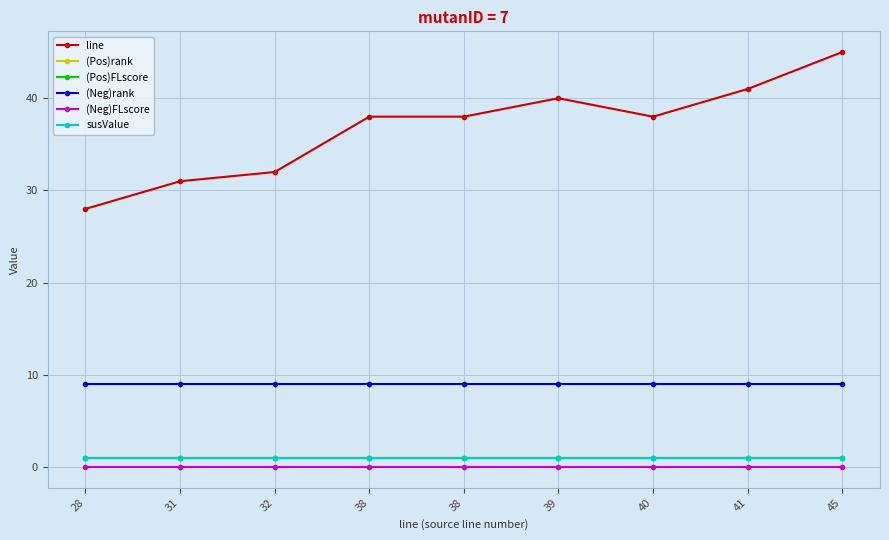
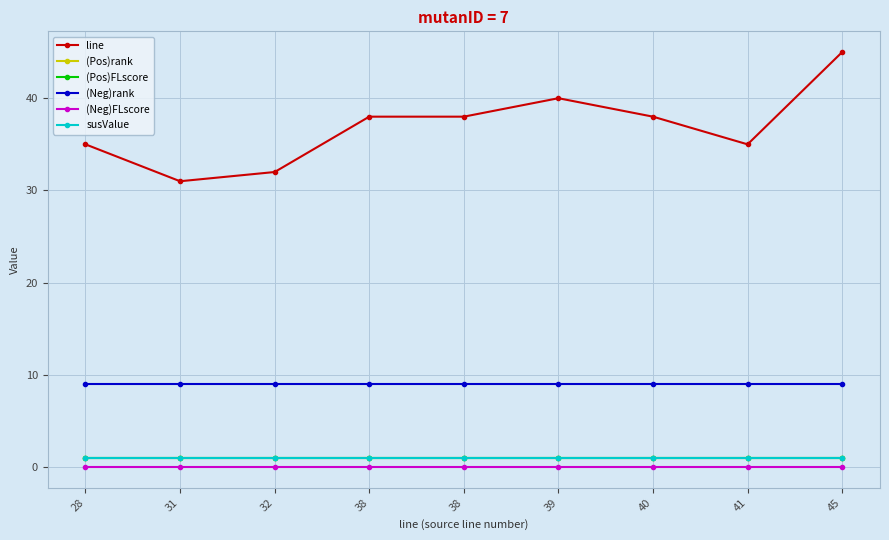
line, 28: 28 -> 35
line, 41: 41 -> 35
